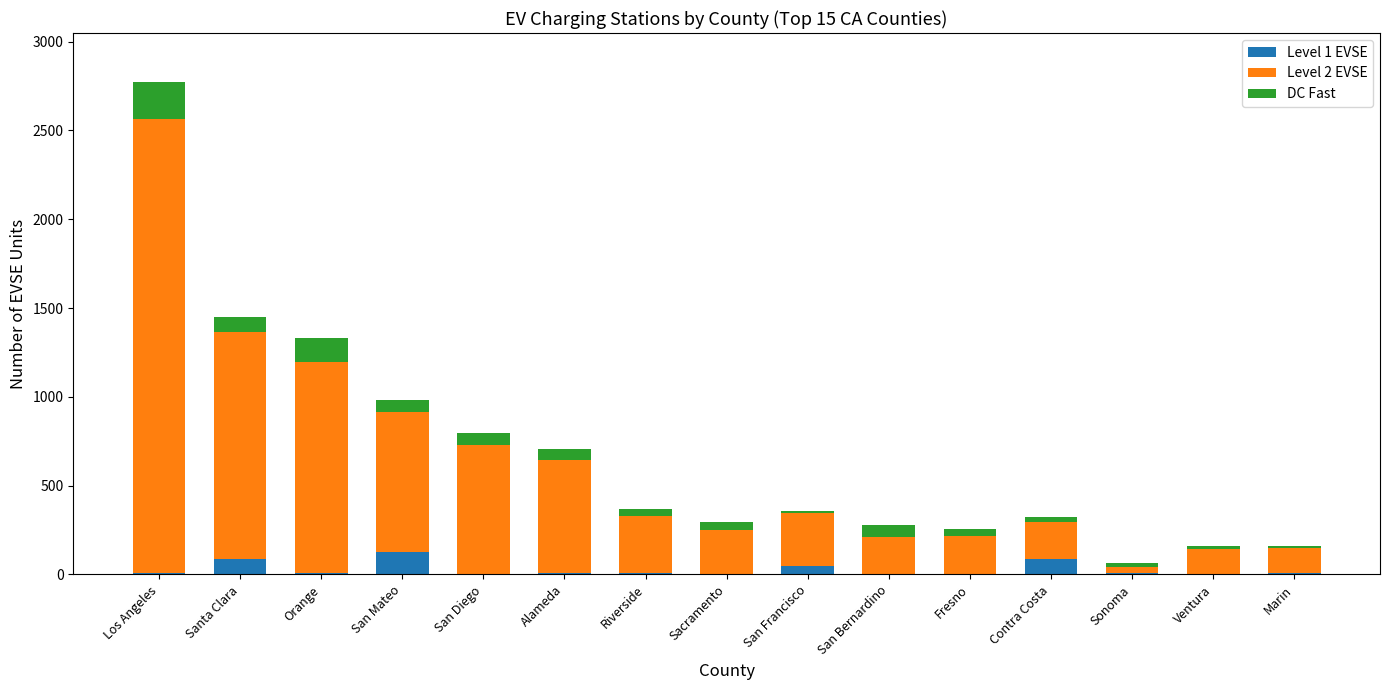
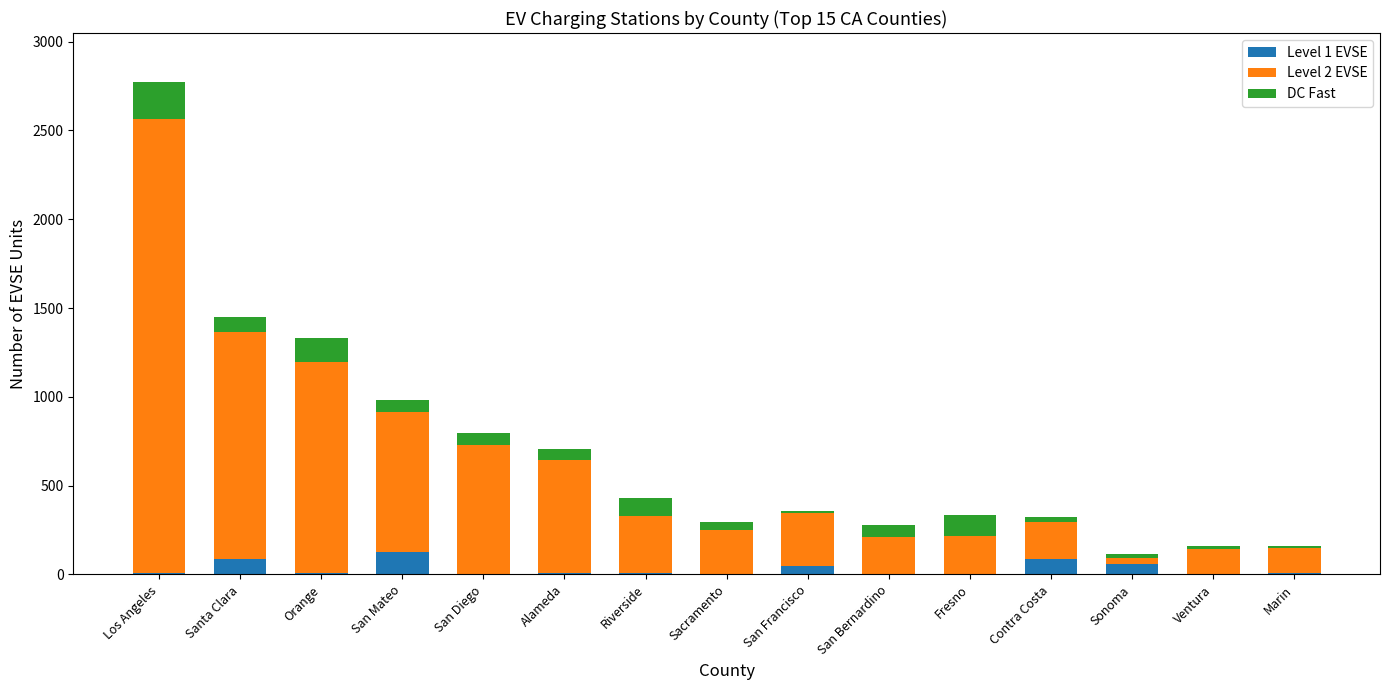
DC Fast, Riverside: 40 -> 100
DC Fast, Fresno: 40 -> 120
Level 1 EVSE, Sonoma: 10 -> 60
